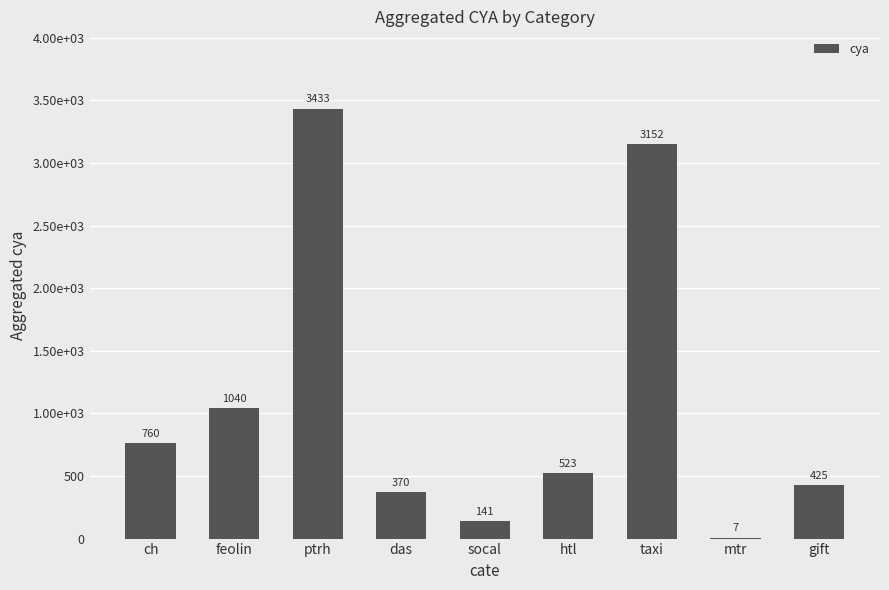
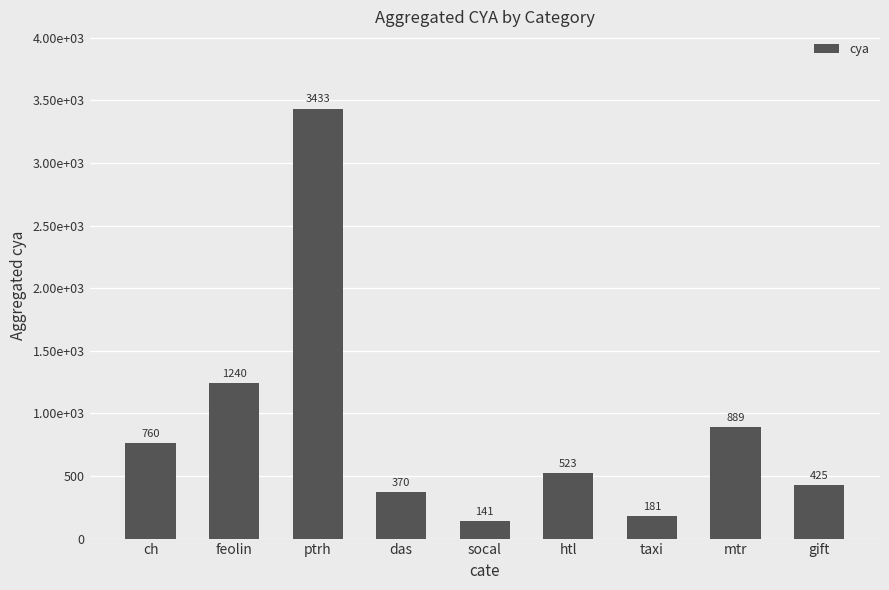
feolin: 1040 -> 1240
taxi: 3152 -> 181
mtr: 7 -> 889
